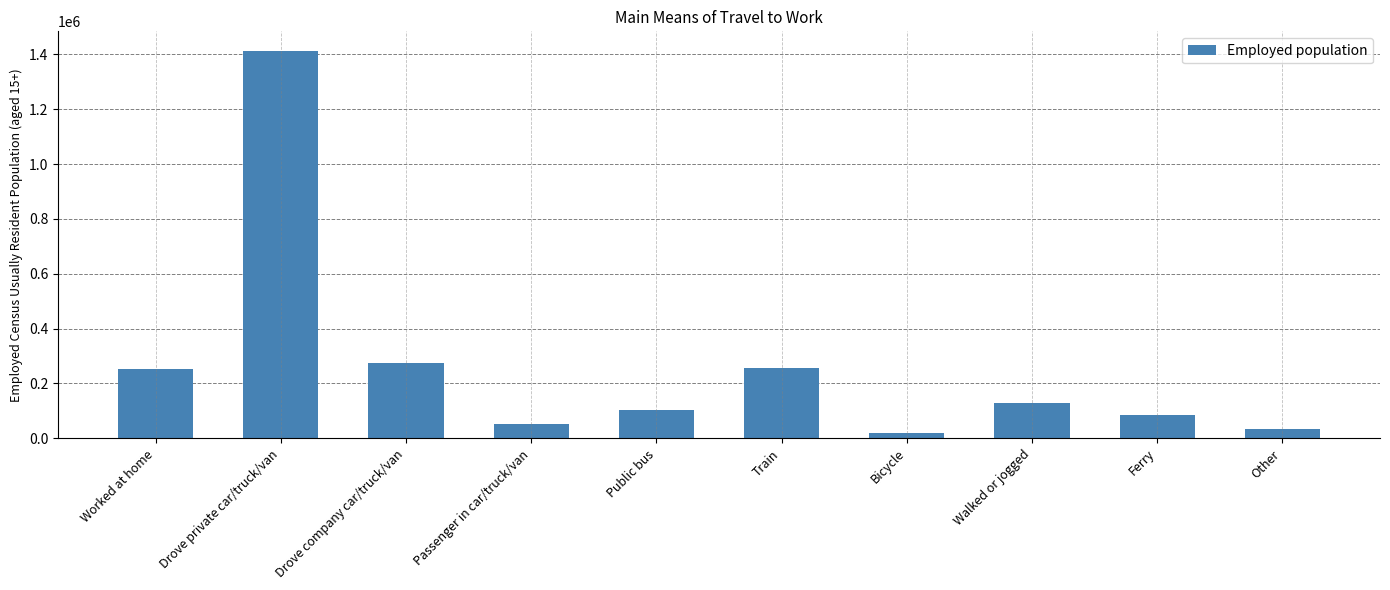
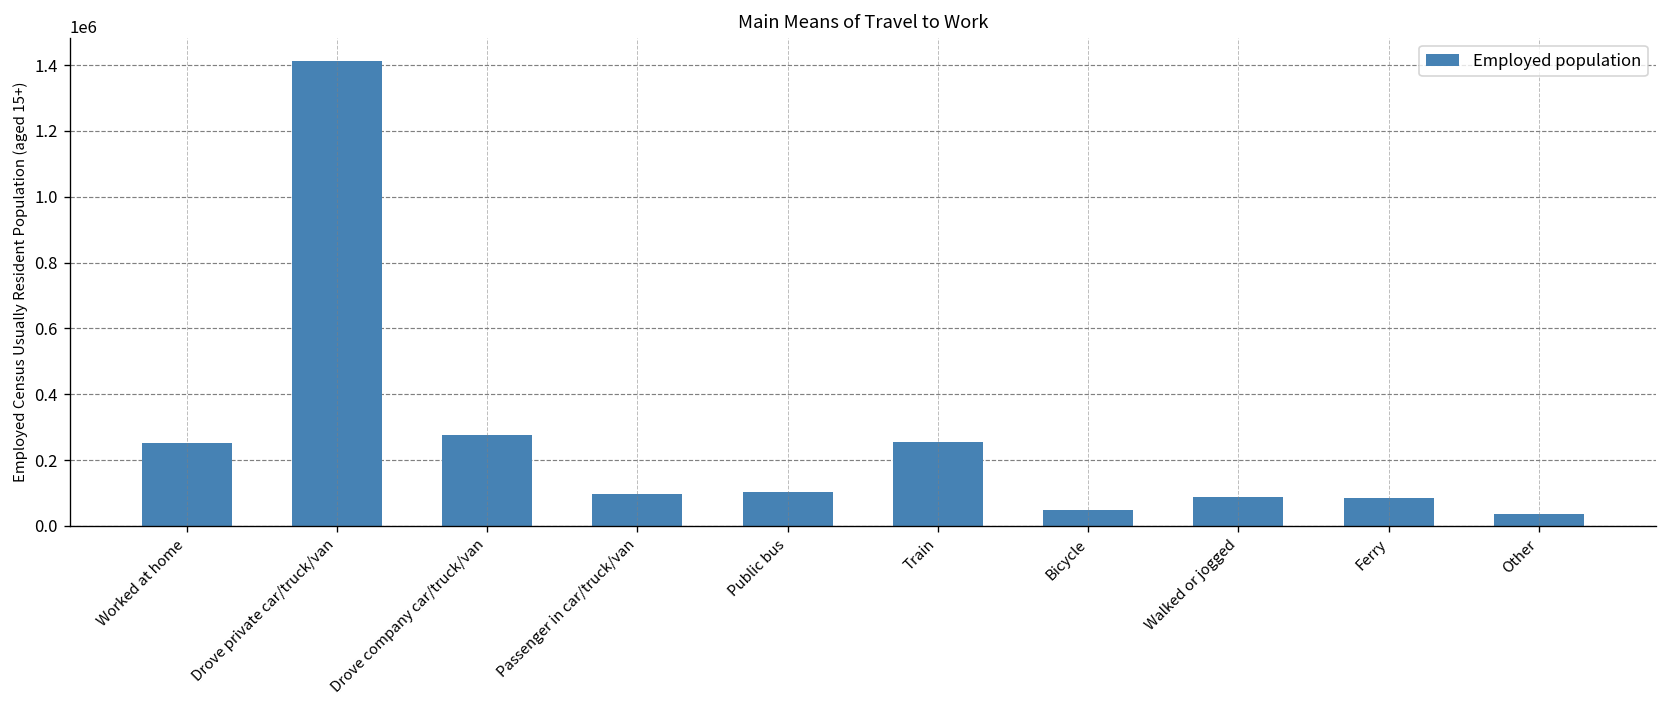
Passenger in car/truck/van: 50000 -> 100000
Bicycle: 20000 -> 50000
Walked or jogged: 130000 -> 90000
